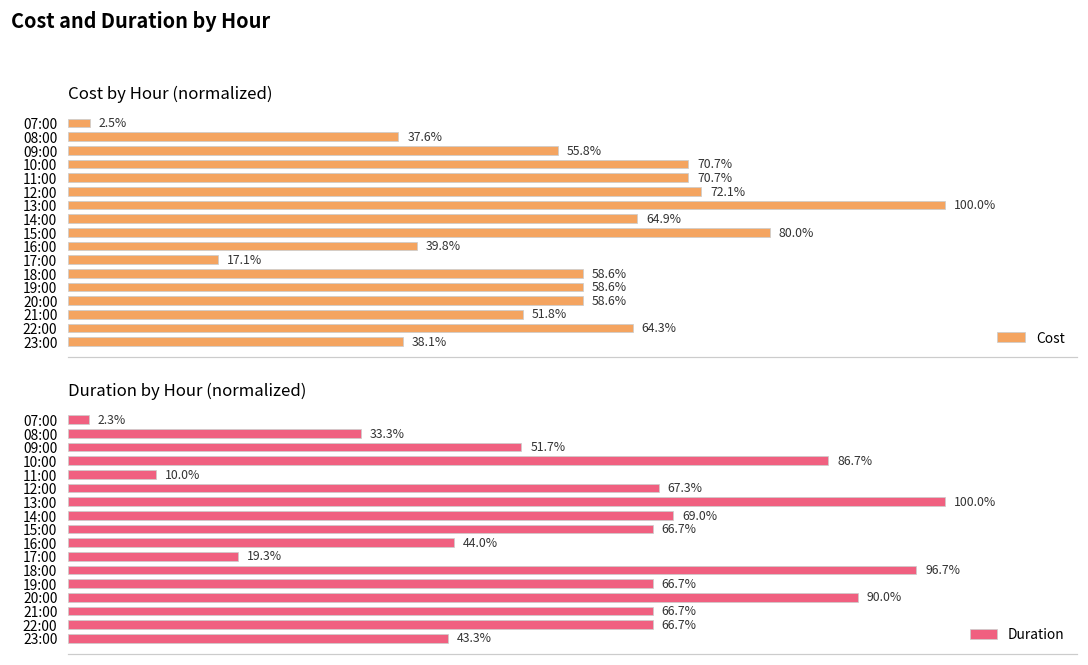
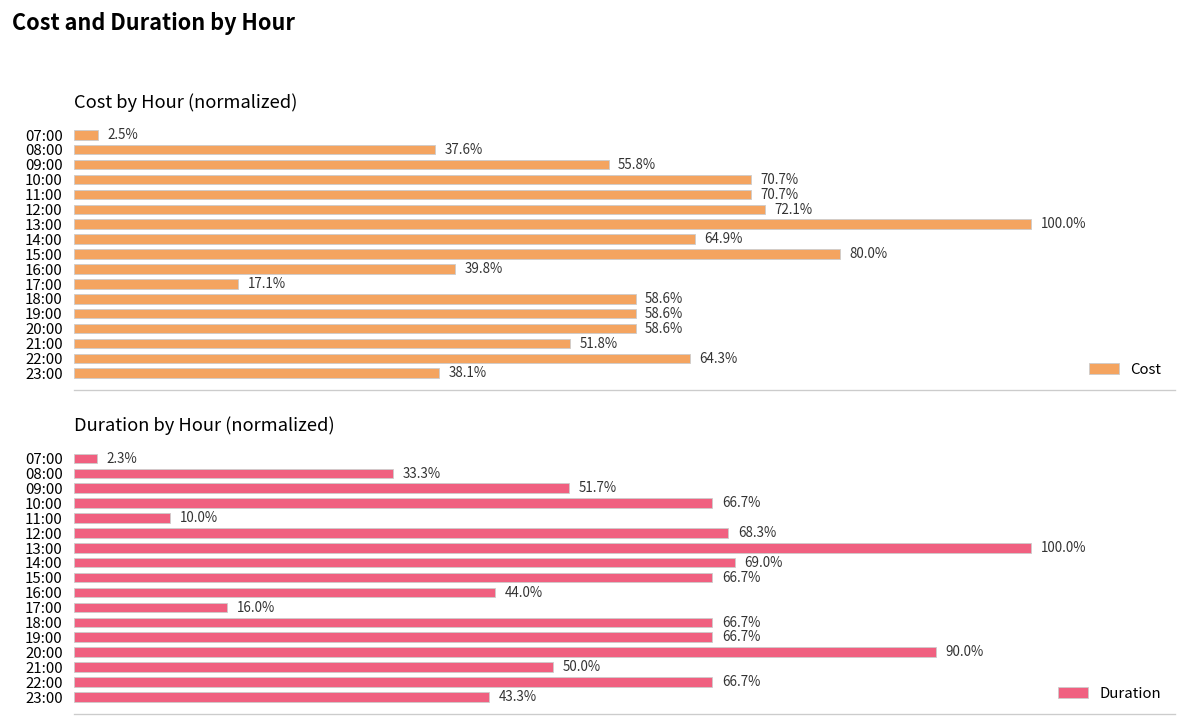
Duration by Hour (normalized), 10:00: 86.7% -> 66.7%
Duration by Hour (normalized), 12:00: 67.3% -> 68.3%
Duration by Hour (normalized), 17:00: 19.3% -> 16.0%
Duration by Hour (normalized), 18:00: 96.7% -> 66.7%
Duration by Hour (normalized), 21:00: 66.7% -> 50.0%
